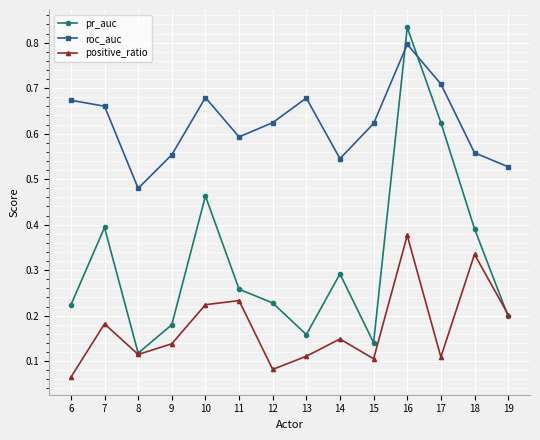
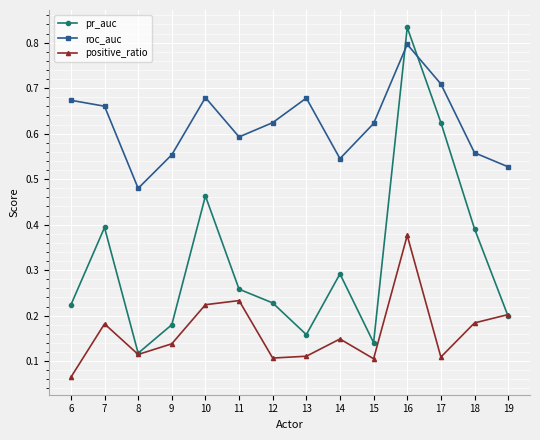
positive_ratio, 12: 0.08 -> 0.11
positive_ratio, 18: 0.33 -> 0.18
